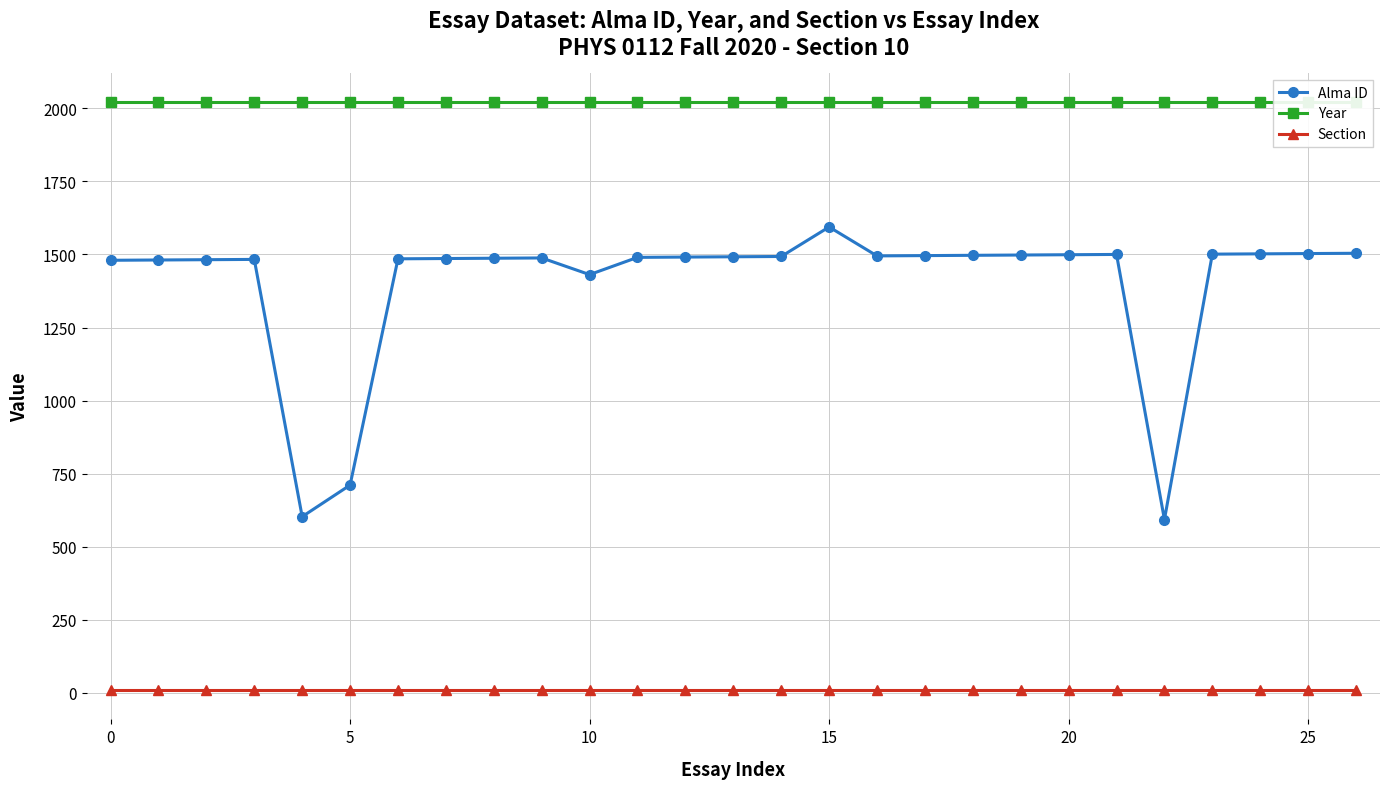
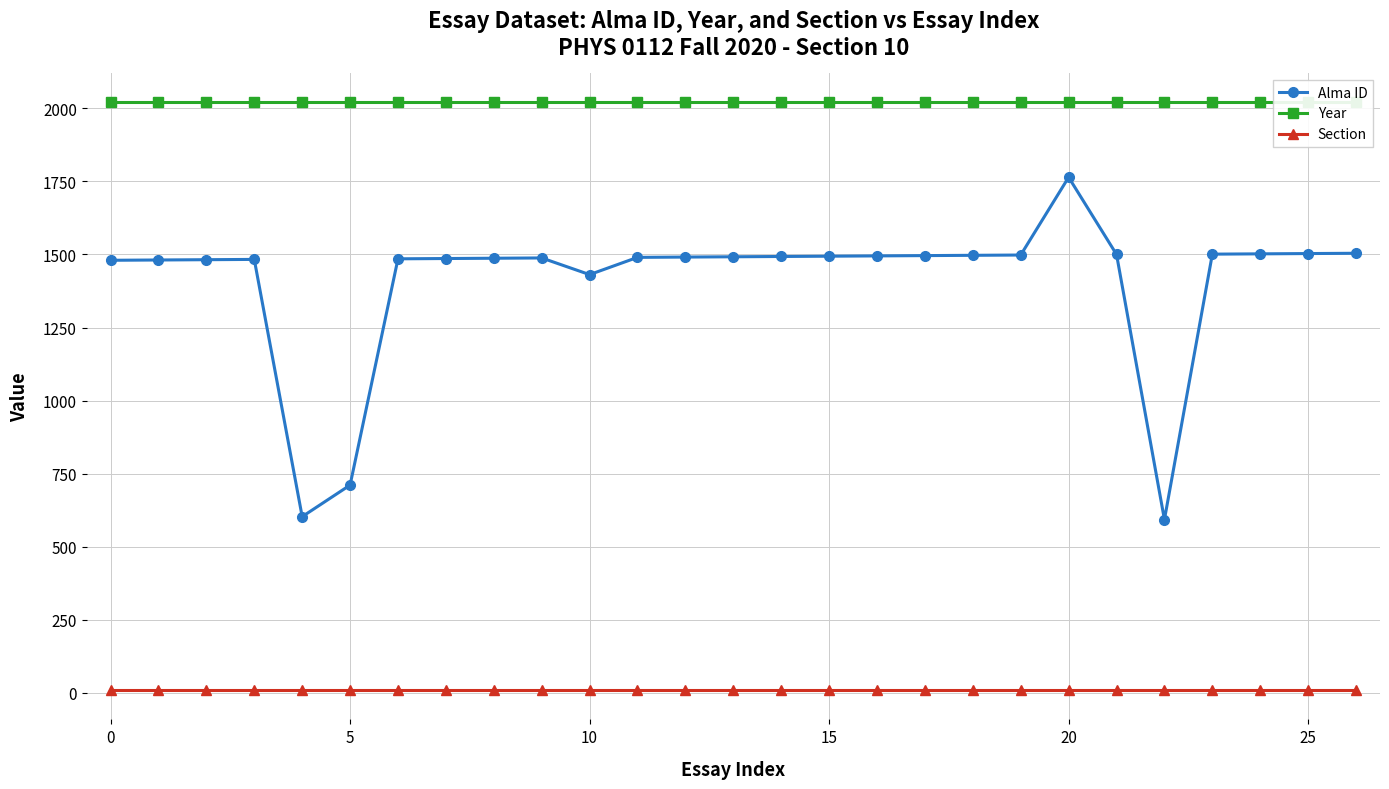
Alma ID, 15: 1590 -> 1490
Alma ID, 20: 1500 -> 1760
